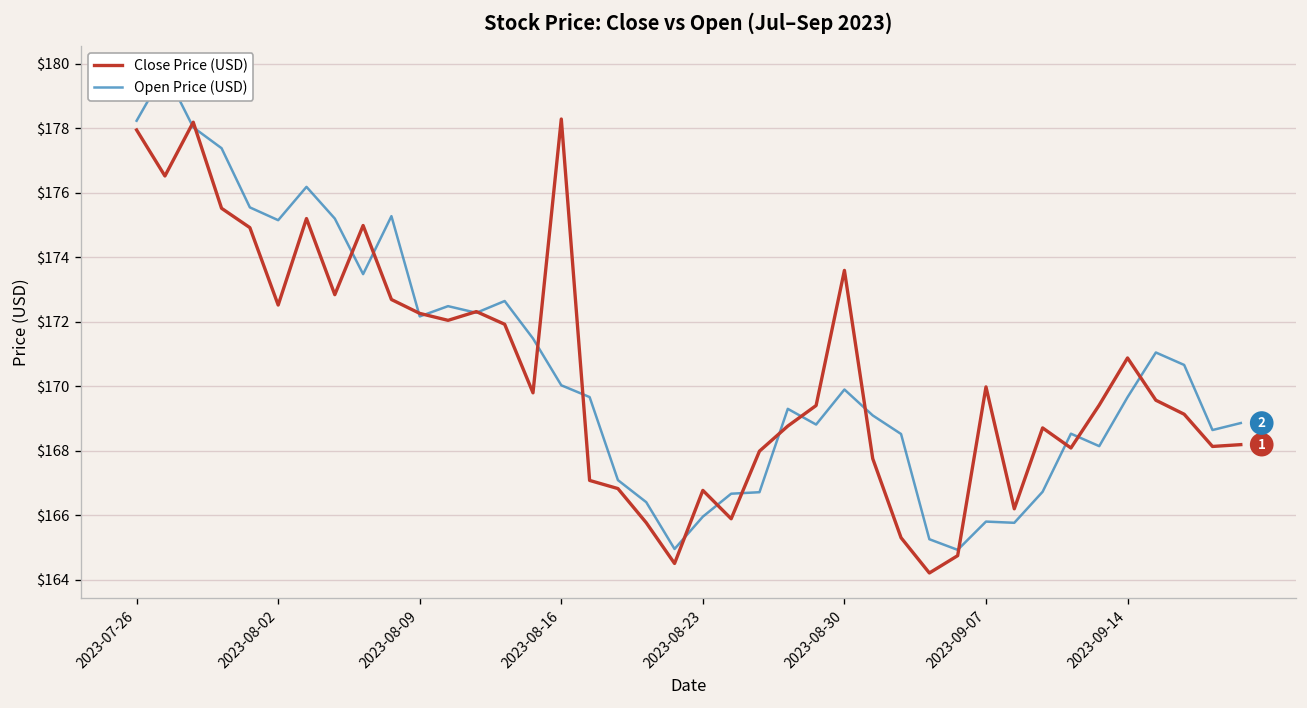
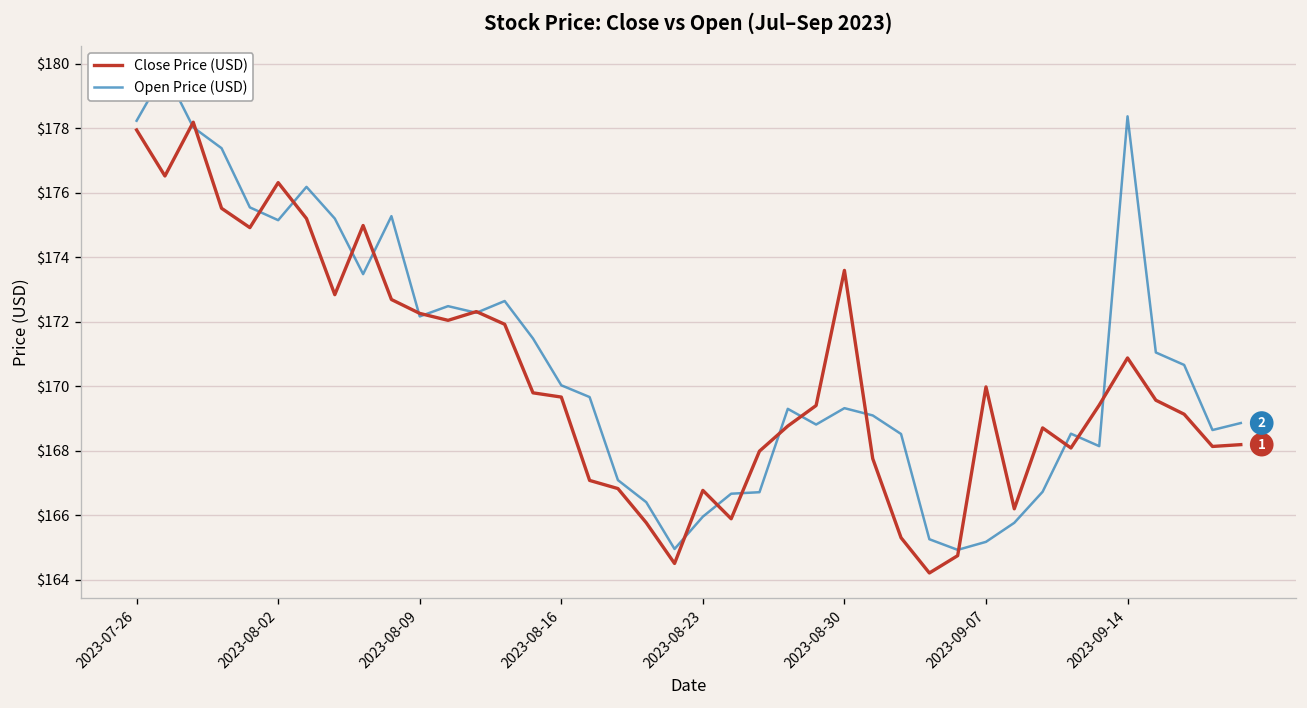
Close Price (USD), 2023-08-02: $172.5 -> $176.3
Close Price (USD), 2023-08-16: $178.3 -> $169.7
Open Price (USD), 2023-08-30: $169.9 -> $169.3
Open Price (USD), 2023-09-07: $165.8 -> $165.2
Open Price (USD), 2023-09-14: $169.7 -> $178.4
